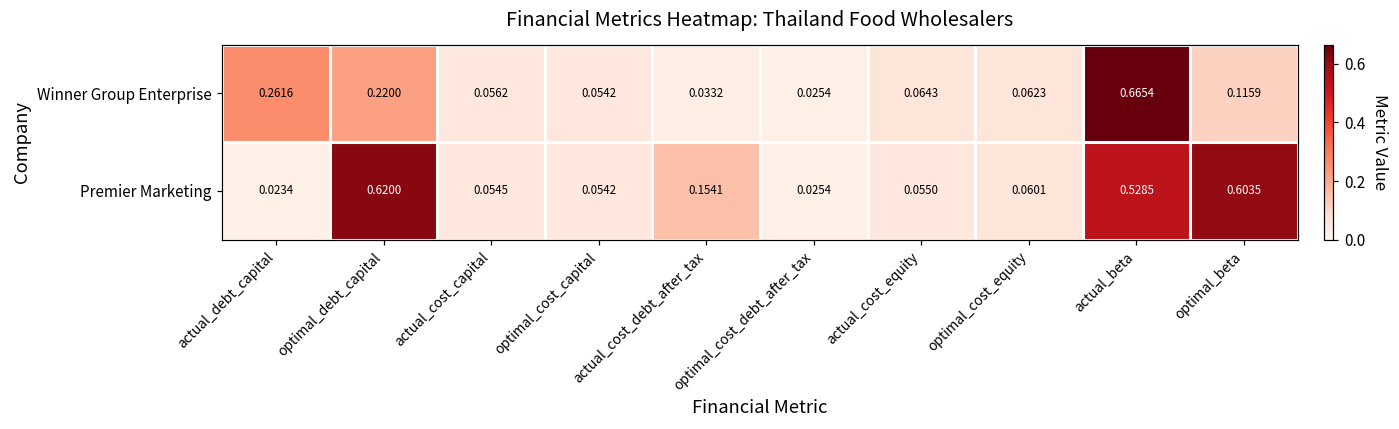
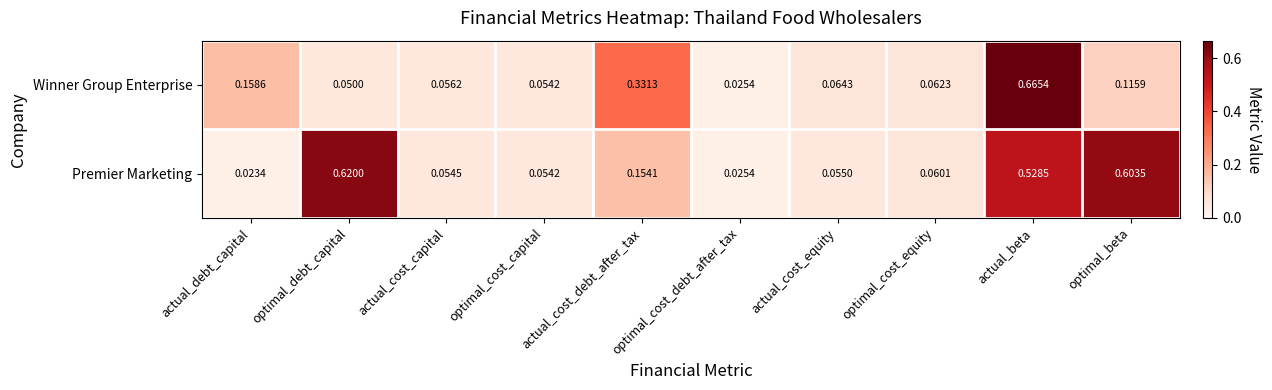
Winner Group Enterprise, actual_debt_capital: 0.2616 -> 0.1586
Winner Group Enterprise, optimal_debt_capital: 0.2200 -> 0.0500
Winner Group Enterprise, actual_cost_debt_after_tax: 0.0332 -> 0.3313
